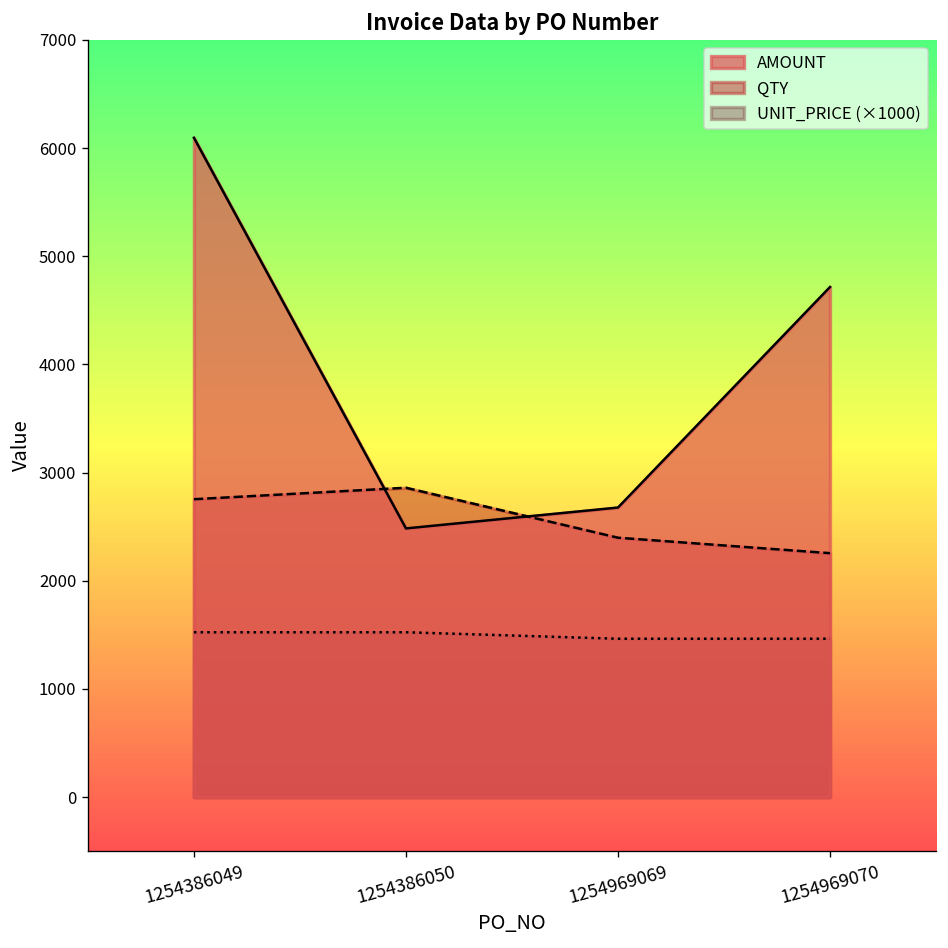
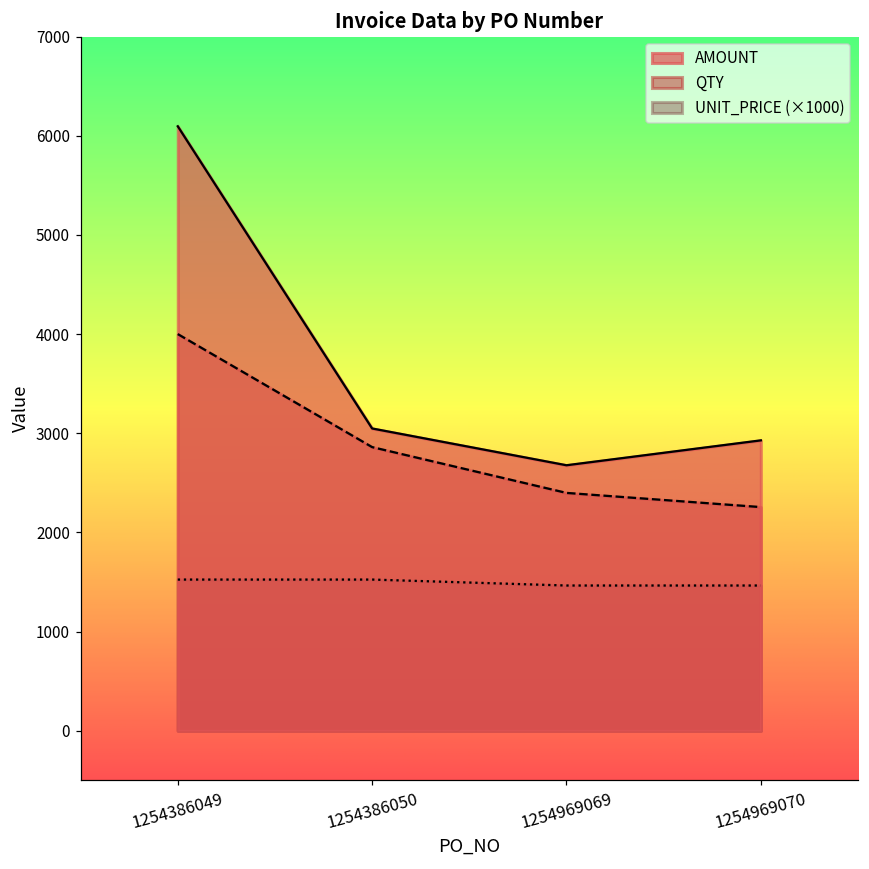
QTY, 1254386049: 2800 -> 4000
AMOUNT, 1254386050: 2500 -> 3000
AMOUNT, 1254969070: 4700 -> 2900
